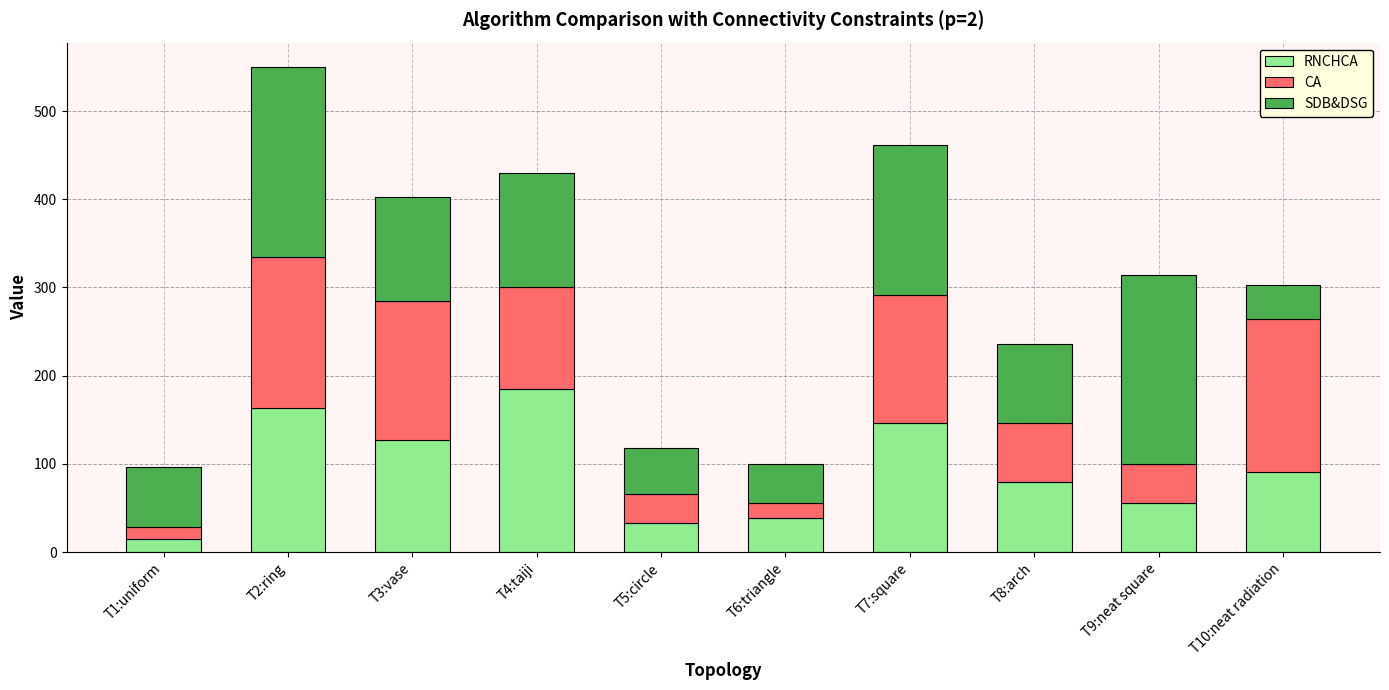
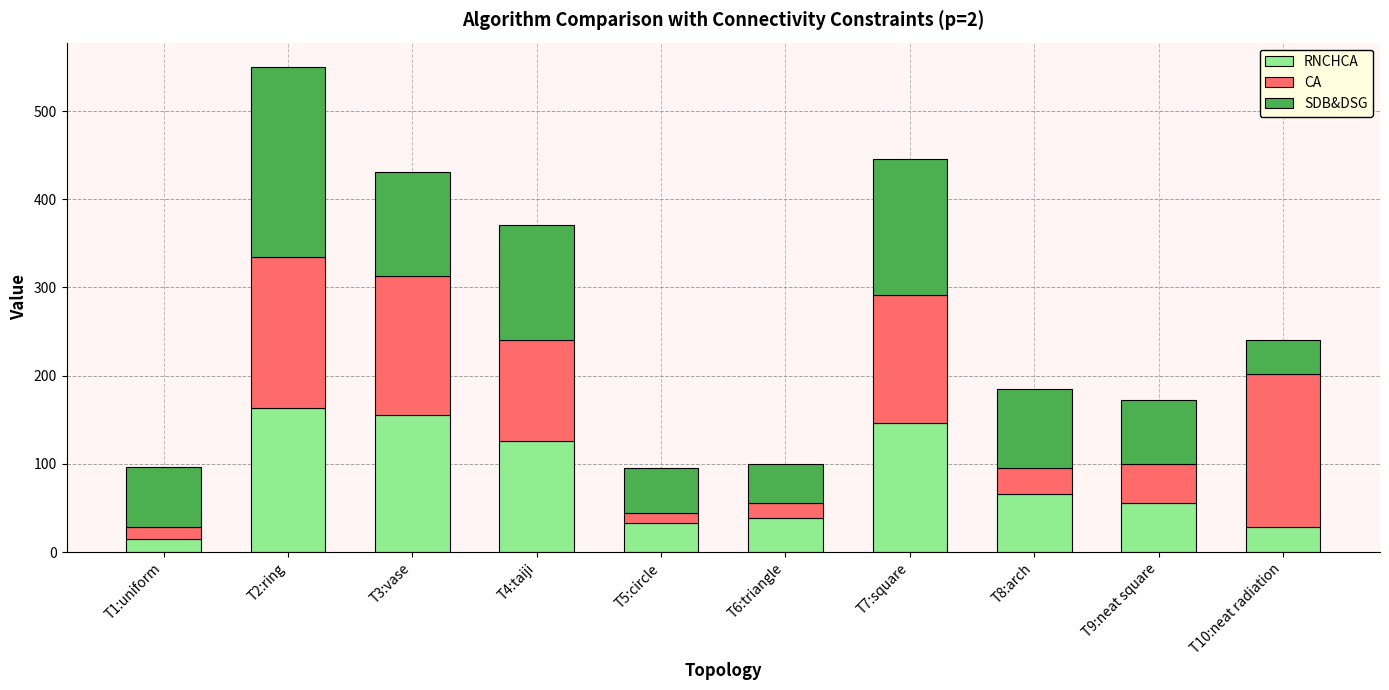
RNCHCA, T3:vase: 130 -> 160
RNCHCA, T4:taiji: 190 -> 130
CA, T5:circle: 30 -> 10
SDB&DSG, T7:square: 170 -> 150
RNCHCA, T8:arch: 80 -> 70
CA, T8:arch: 70 -> 30
SDB&DSG, T9:neat square: 210 -> 70
RNCHCA, T10:neat radiation: 90 -> 30
